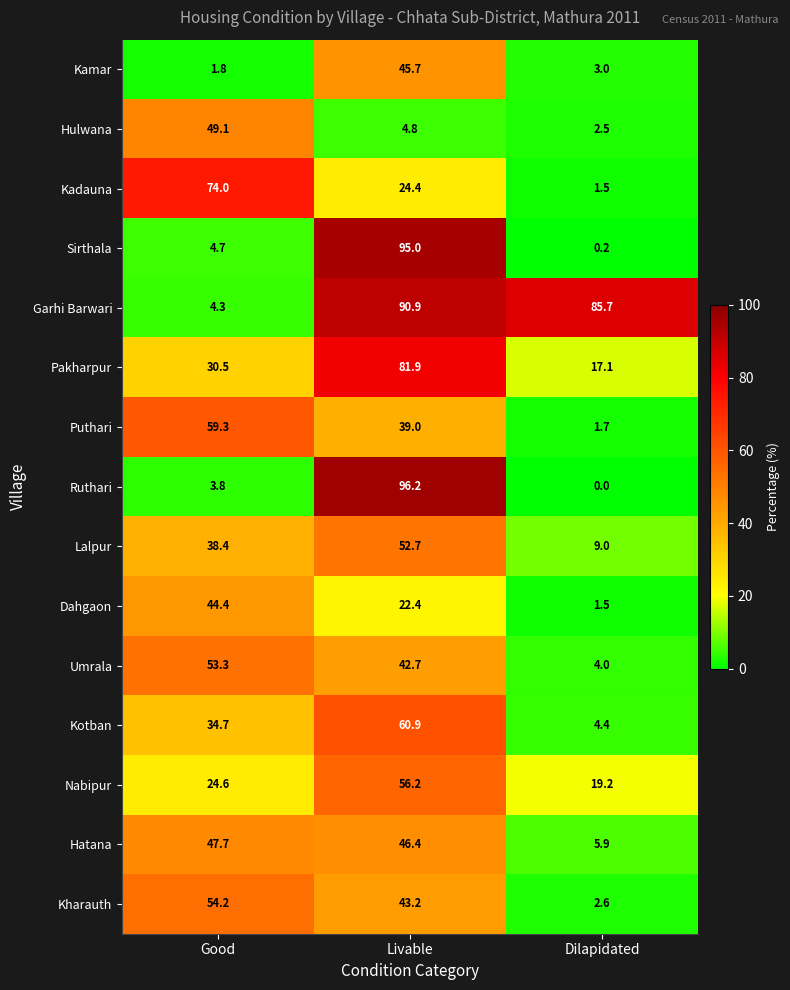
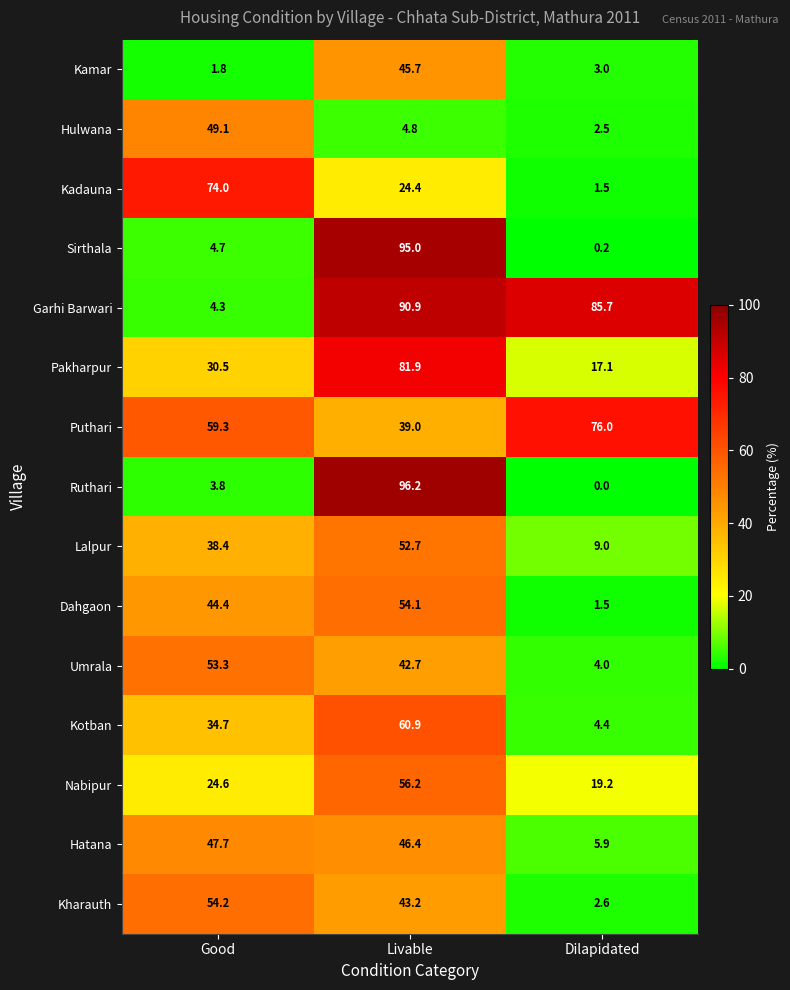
Puthari, Dilapidated: 1.7 -> 76.0
Dahgaon, Livable: 22.4 -> 54.1
